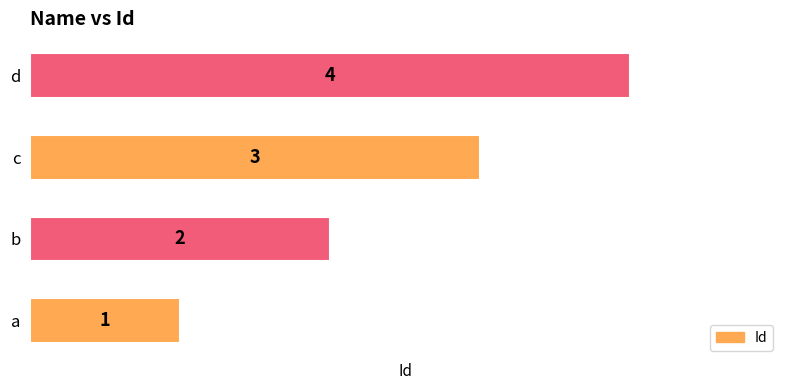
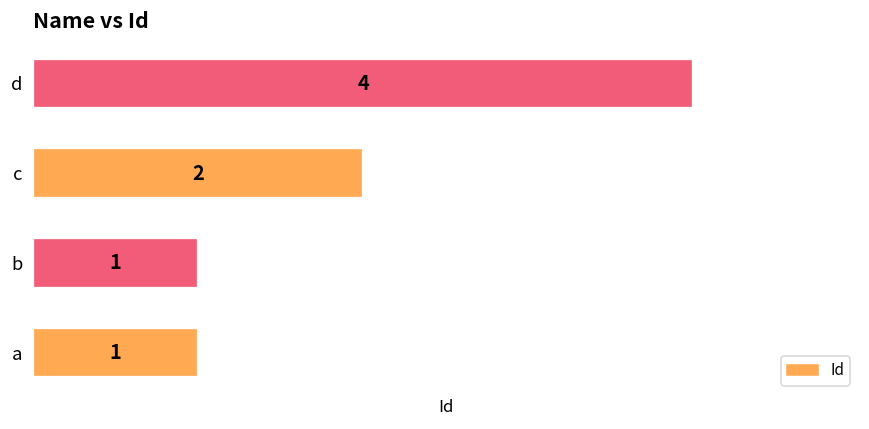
c: 3 -> 2
b: 2 -> 1
